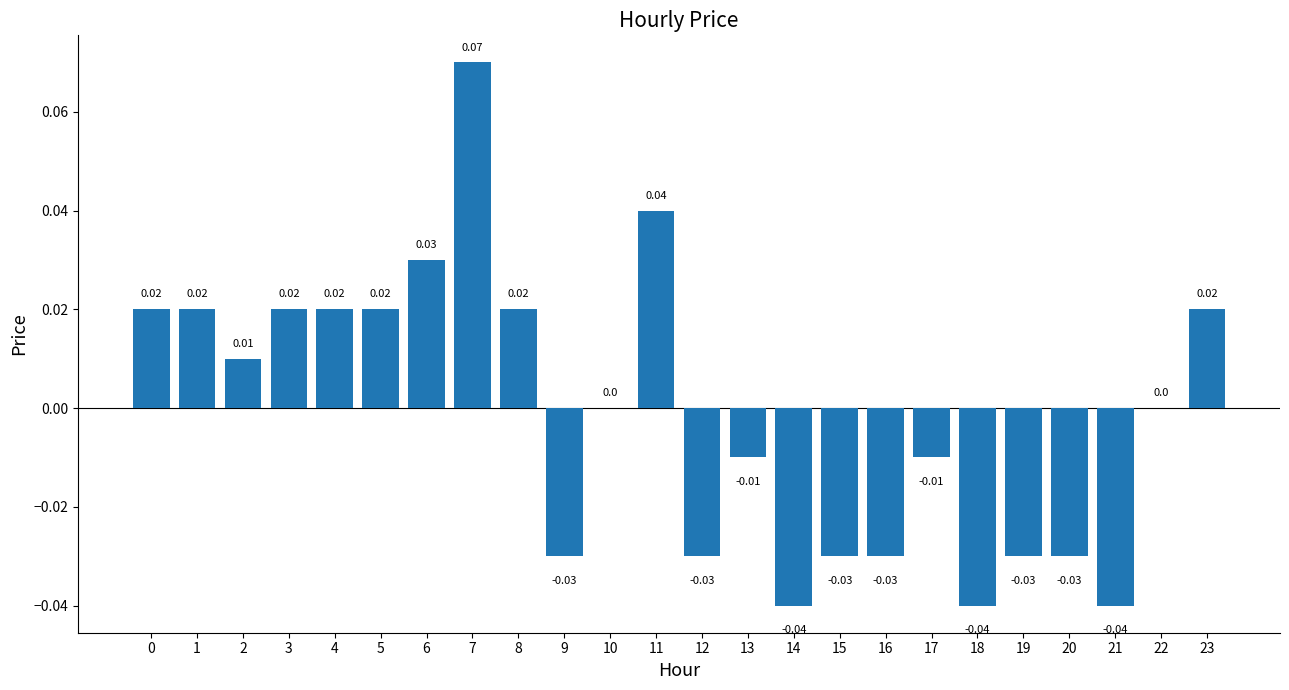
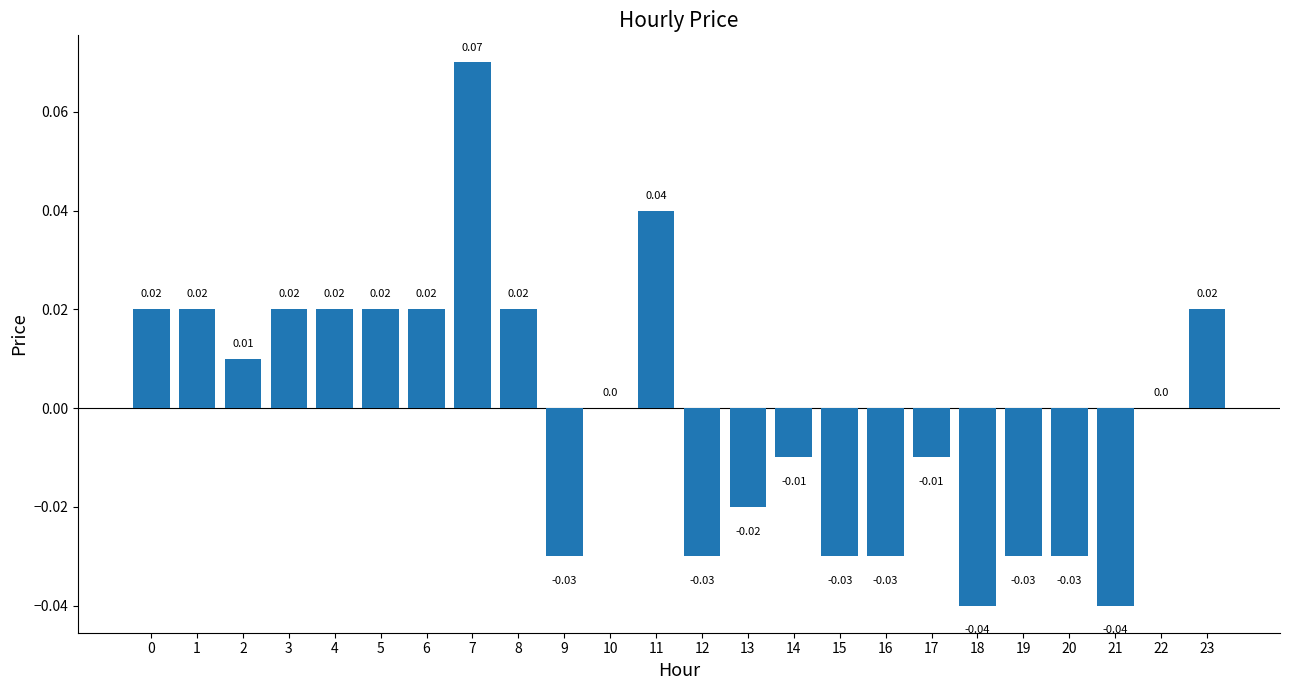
6: 0.03 -> 0.02
13: -0.01 -> -0.02
14: -0.04 -> -0.01
